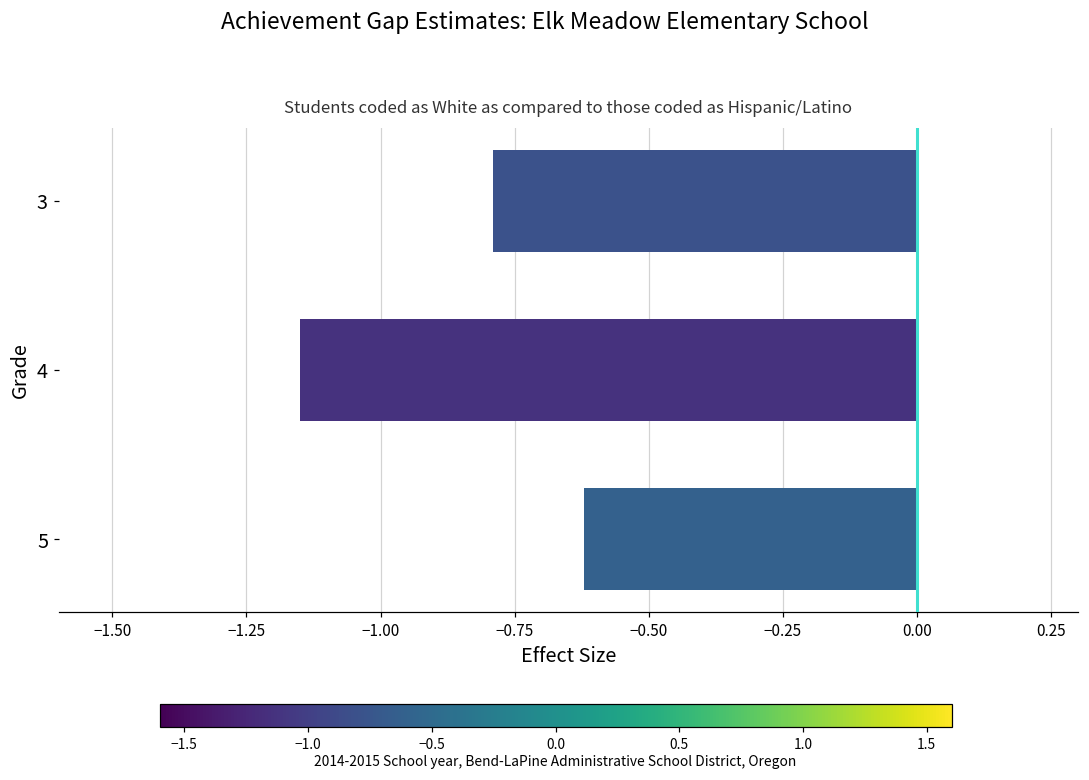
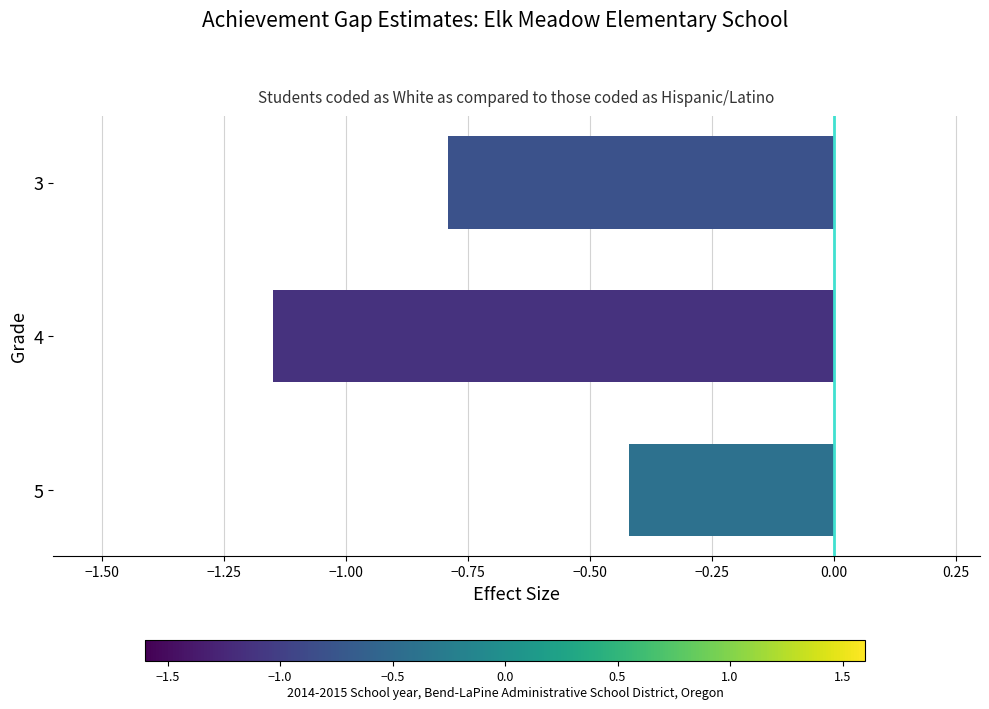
5: -0.62 -> -0.42
